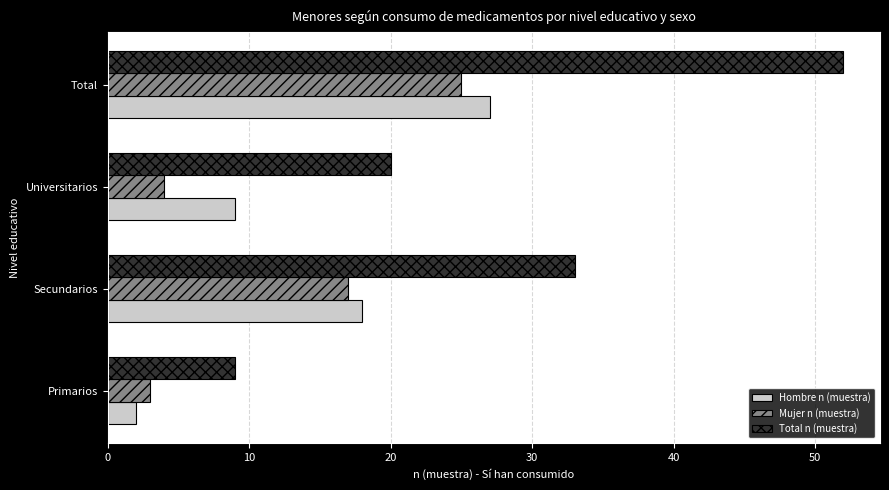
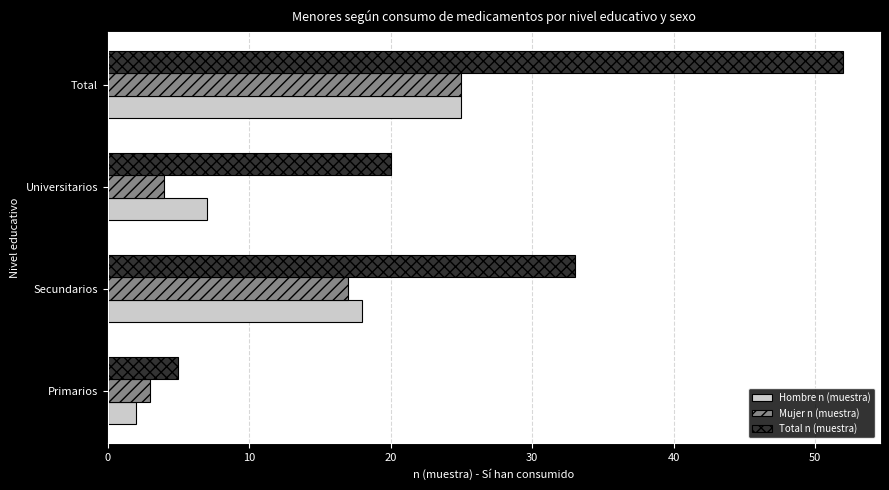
Hombre n (muestra), Total: 27 -> 25
Hombre n (muestra), Universitarios: 9 -> 7
Total n (muestra), Primarios: 9 -> 5
